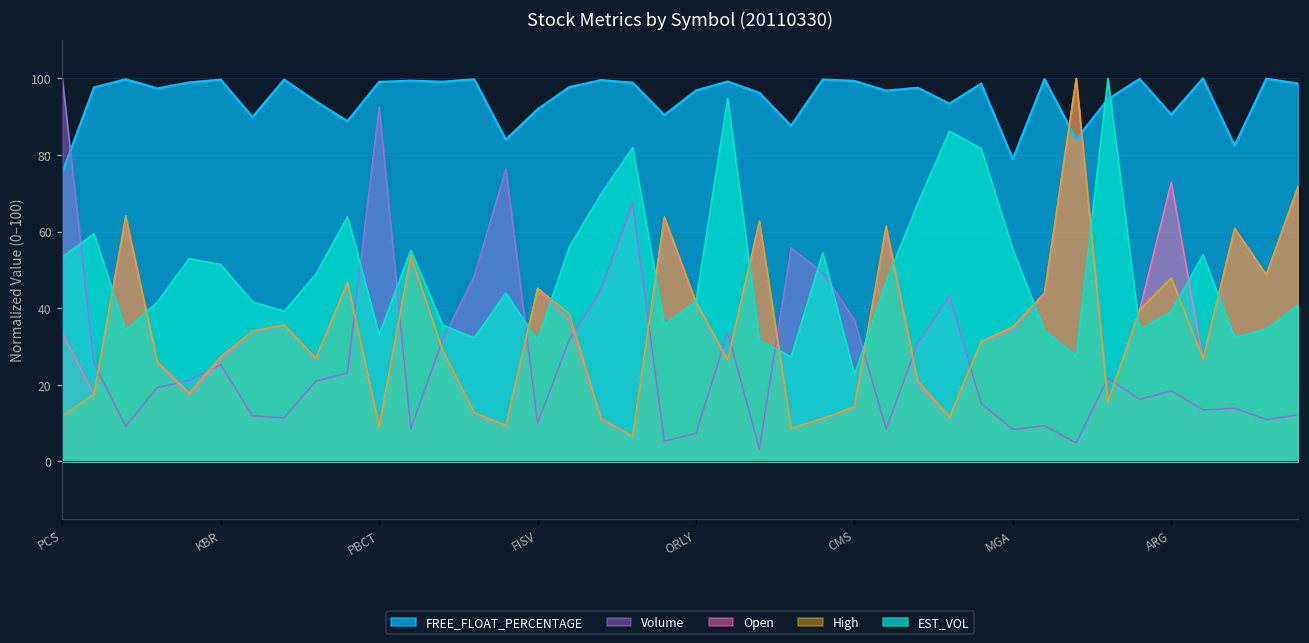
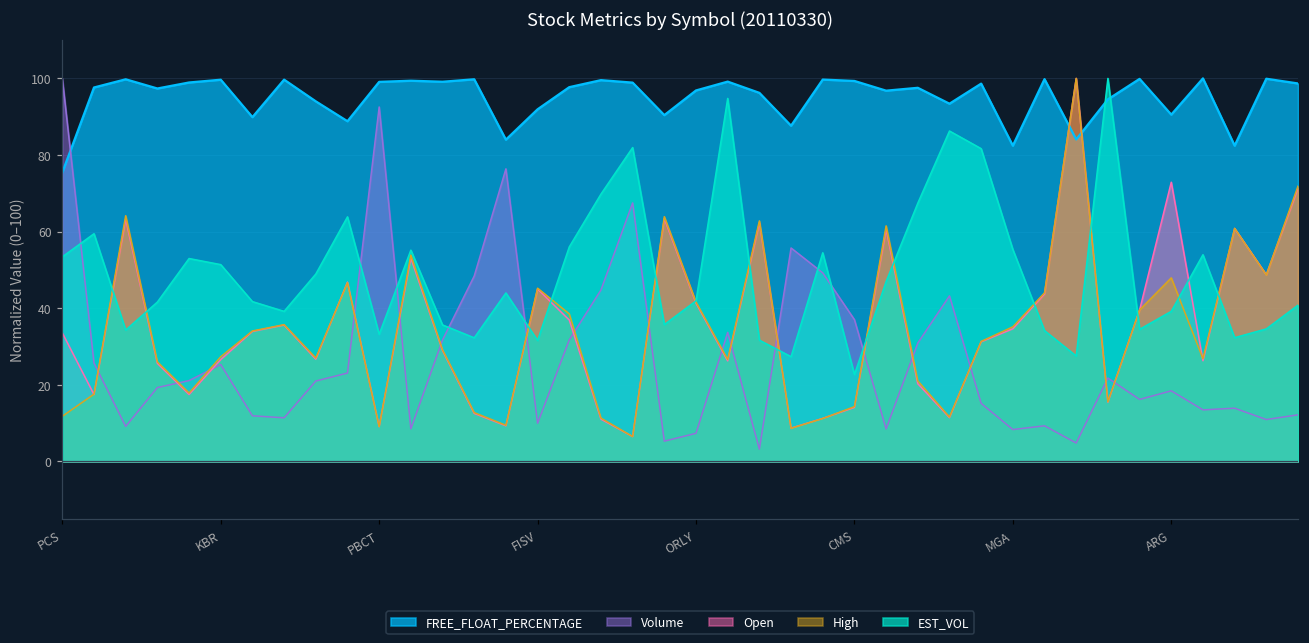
FREE_FLOAT_PERCENTAGE, MGA: 79 -> 82
